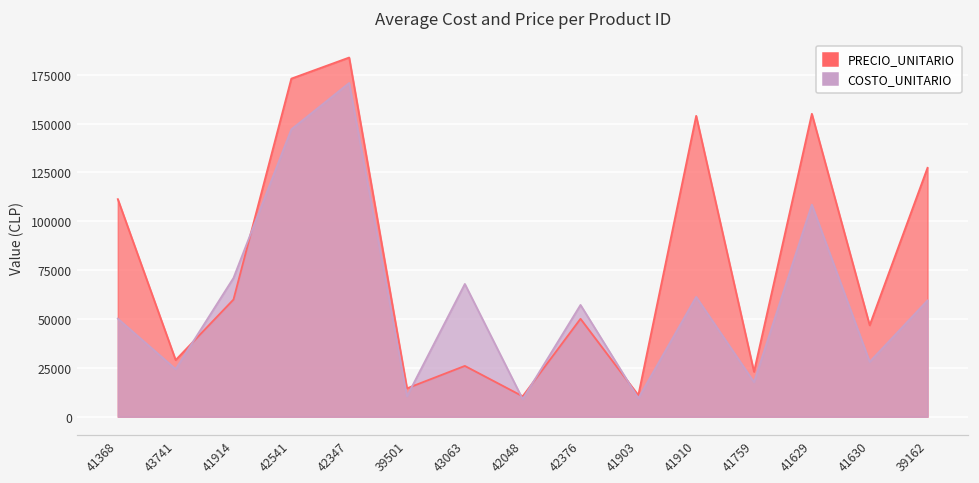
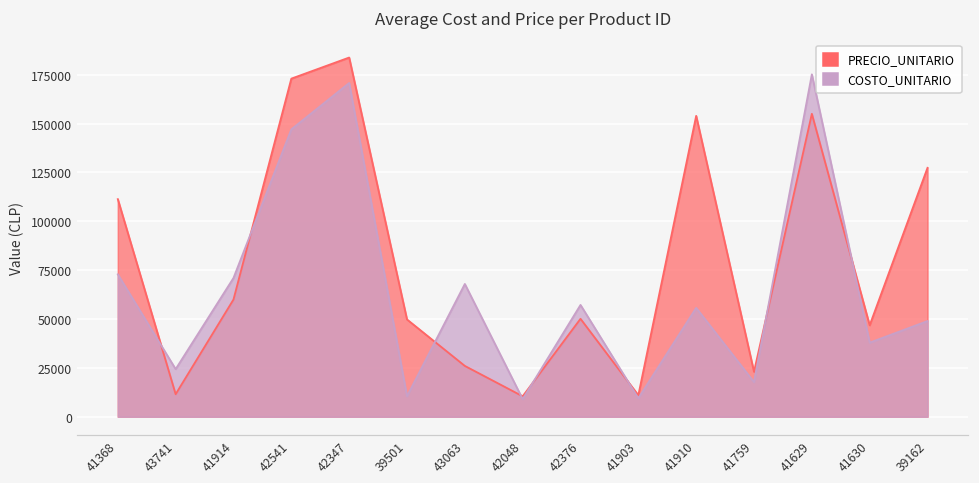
COSTO_UNITARIO, 41368: 50000 -> 73000
PRECIO_UNITARIO, 43741: 29000 -> 12000
PRECIO_UNITARIO, 39501: 15000 -> 50000
COSTO_UNITARIO, 41910: 61000 -> 56000
COSTO_UNITARIO, 41629: 108000 -> 175000
COSTO_UNITARIO, 41630: 28000 -> 38000
COSTO_UNITARIO, 39162: 59000 -> 49000
